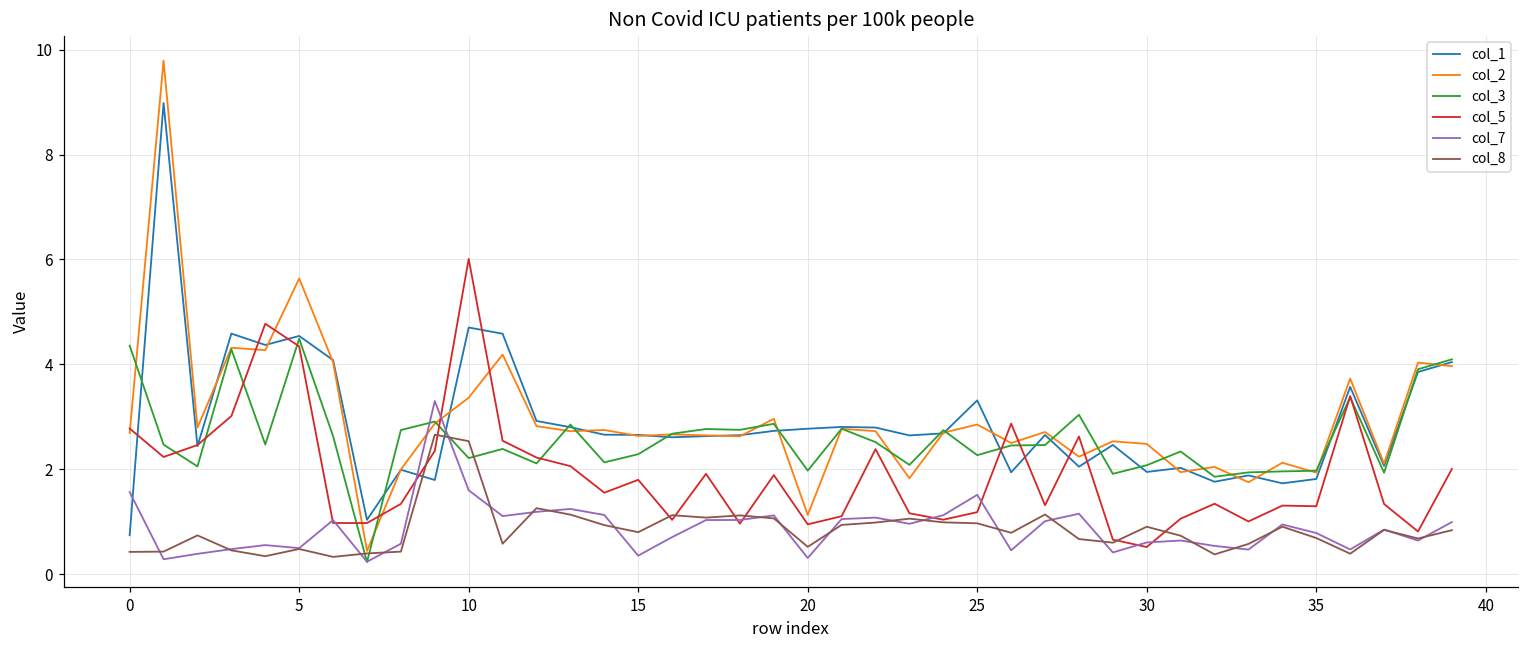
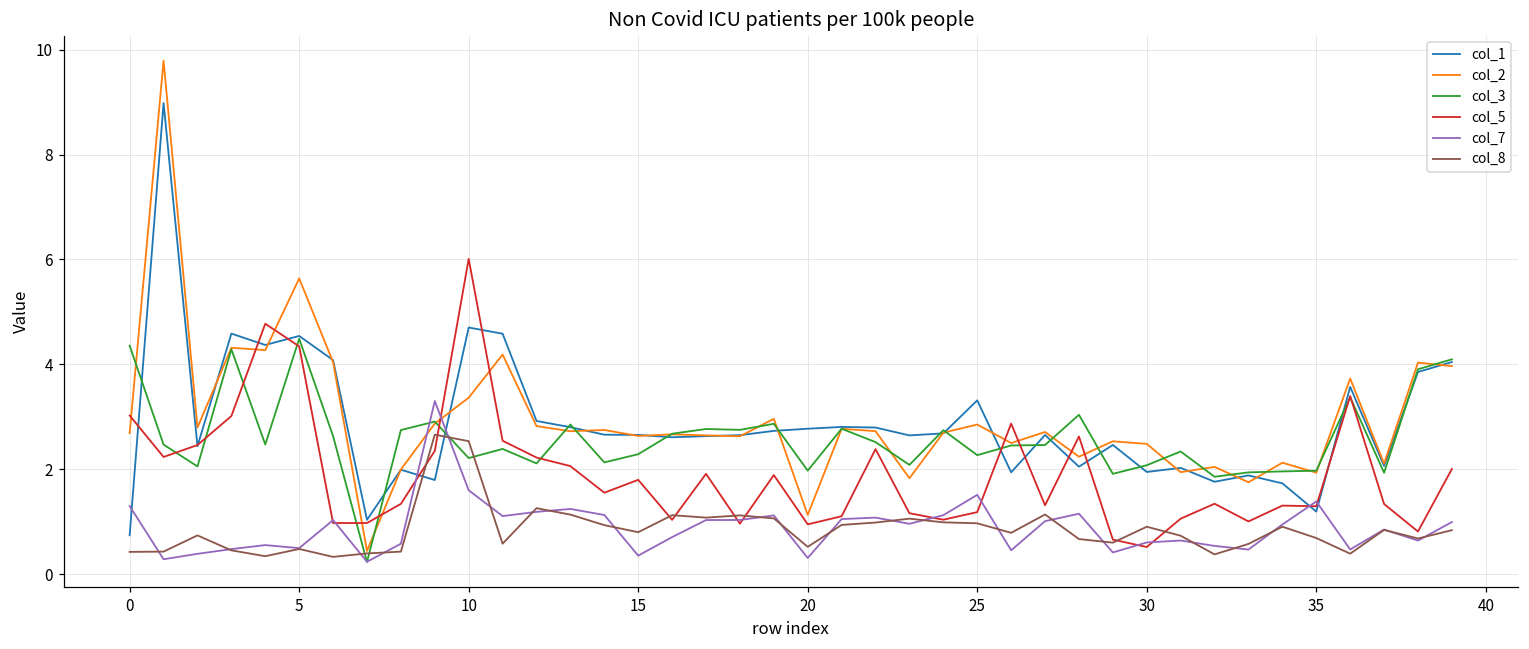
col_5, 0: 2.8 -> 3.0
col_7, 0: 1.6 -> 1.3
col_1, 35: 1.8 -> 1.2
col_7, 35: 0.8 -> 1.4
